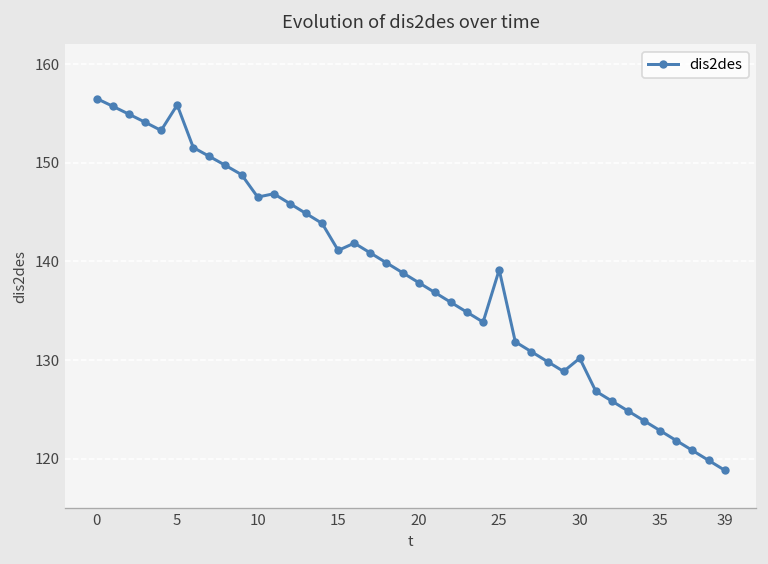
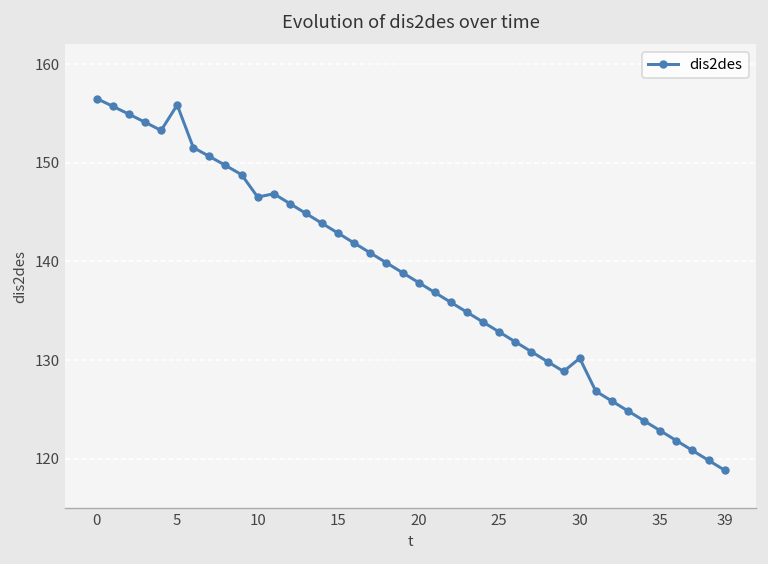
15: 141 -> 143
25: 139 -> 133
